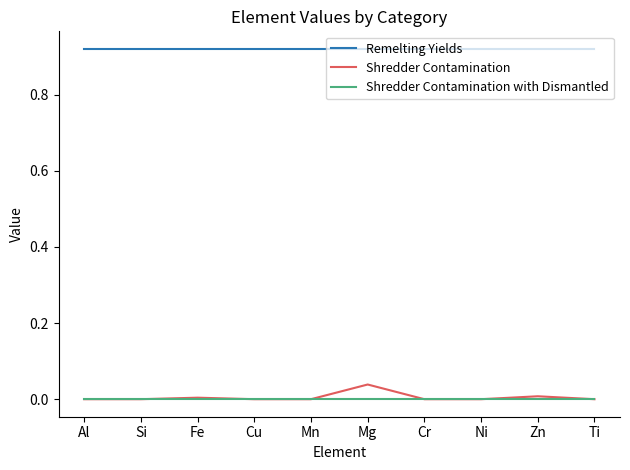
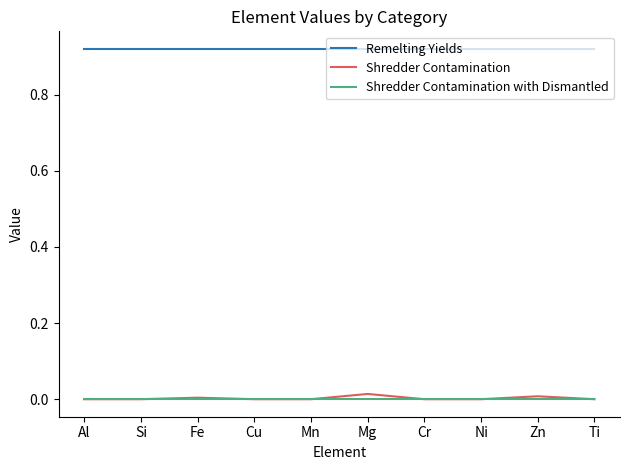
Shredder Contamination, Mg: 0.04 -> 0.01
